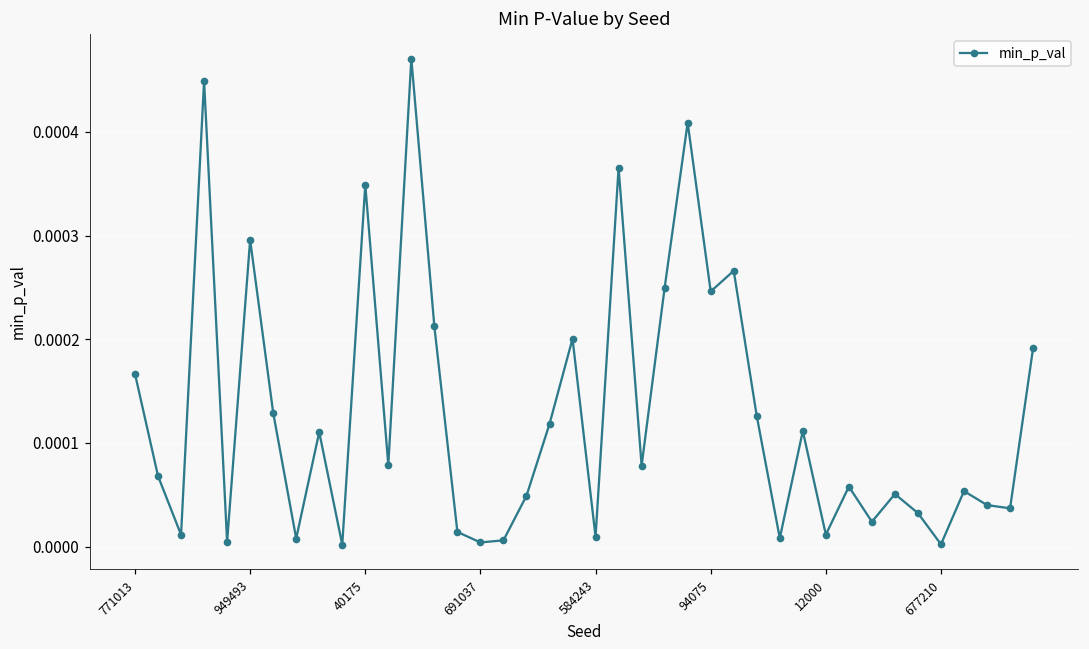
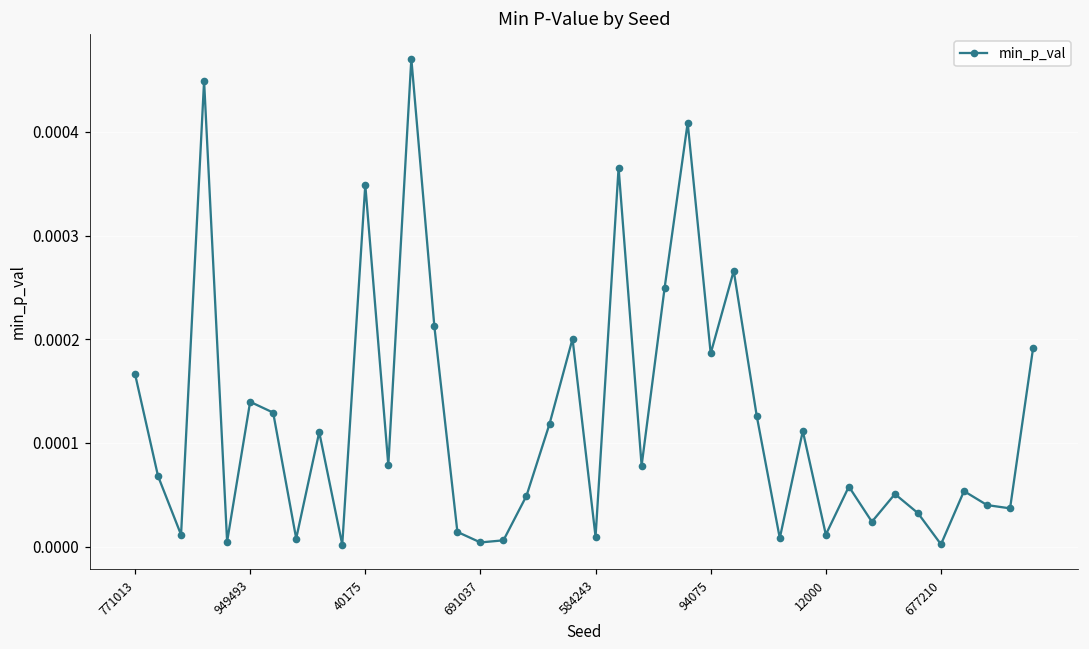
949493: 0.00030 -> 0.00014
94075: 0.00025 -> 0.00019
